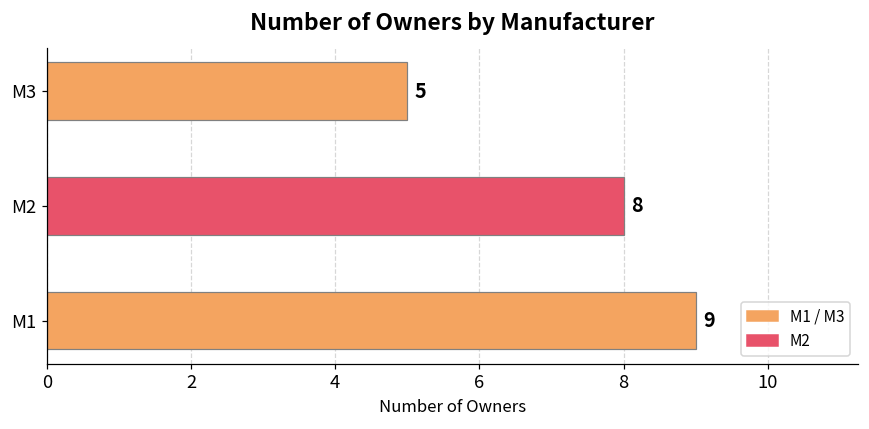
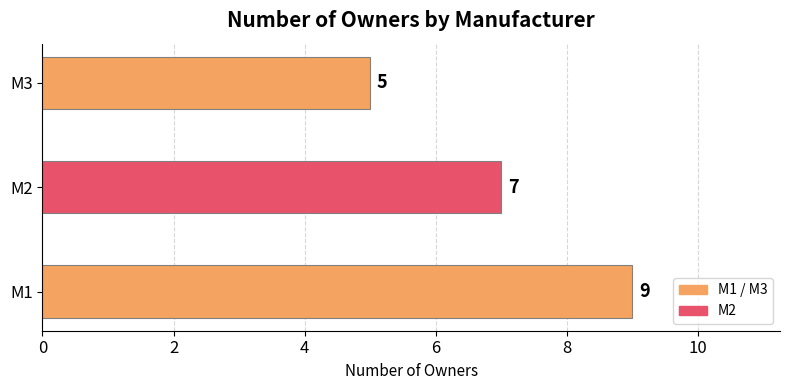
M2: 8 -> 7
